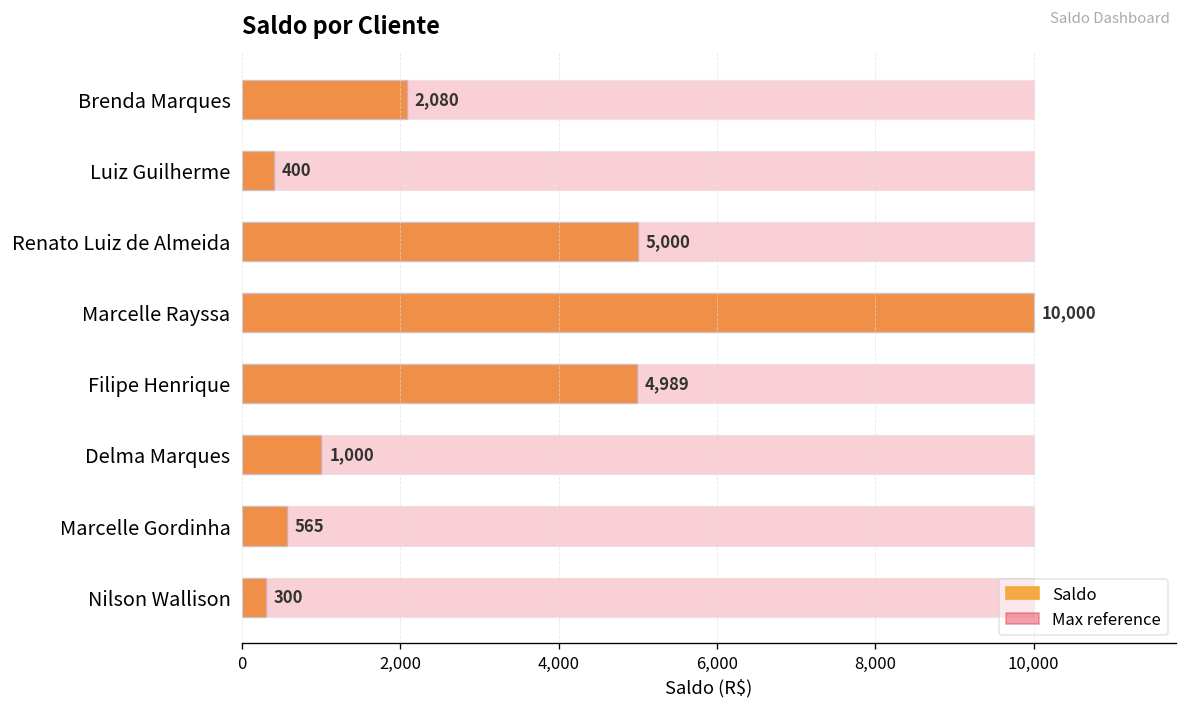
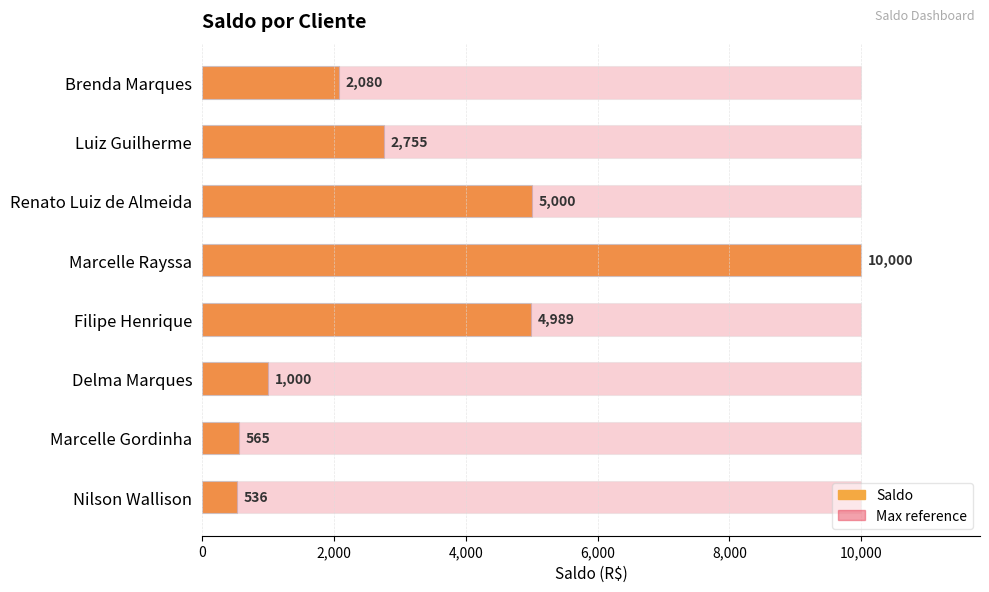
Saldo, Luiz Guilherme: 400 -> 2,755
Saldo, Nilson Wallison: 300 -> 536
